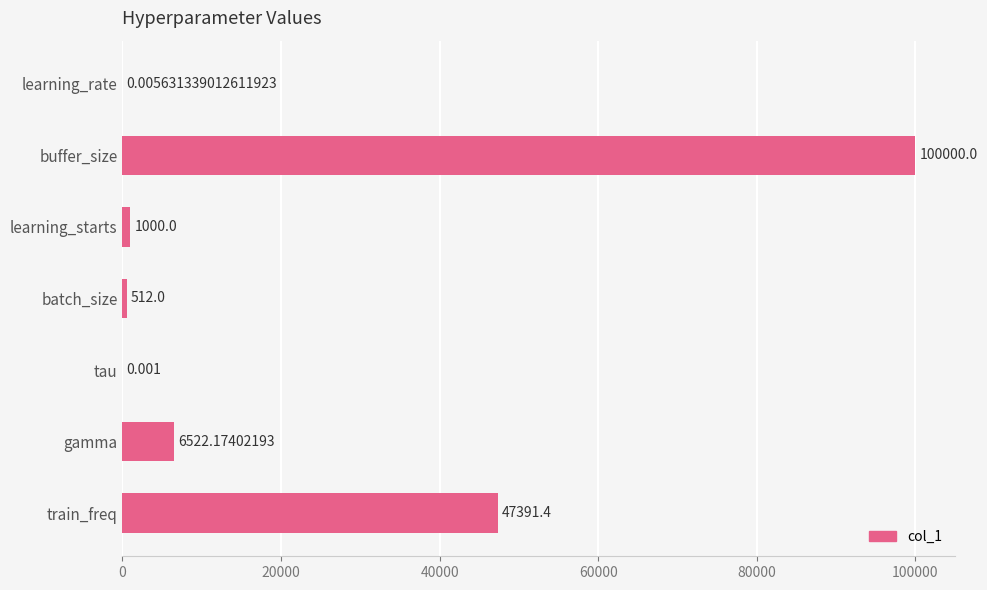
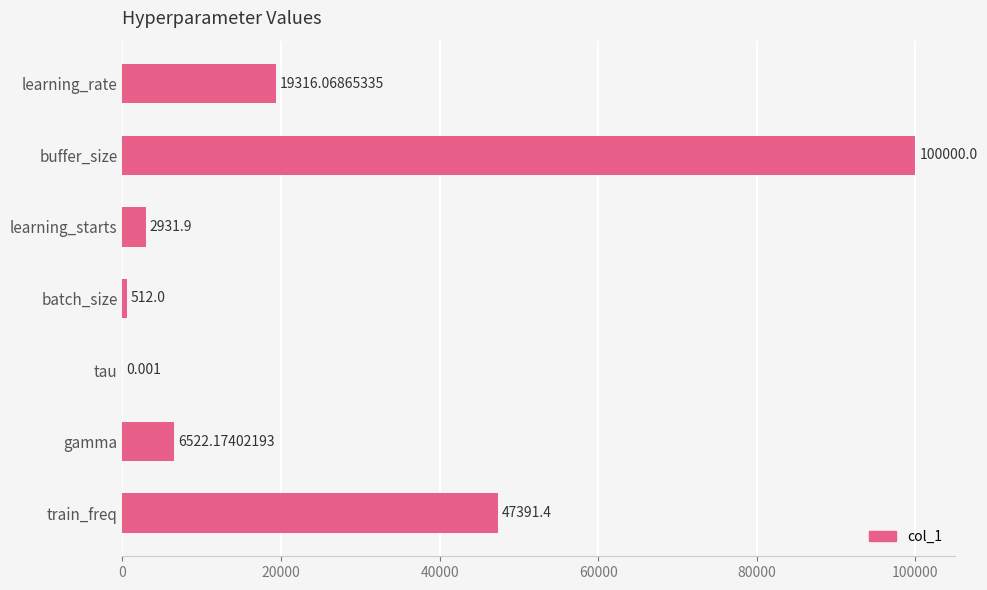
learning_rate: 0.005631339012611923 -> 19316.06865335
learning_starts: 1000.0 -> 2931.9
